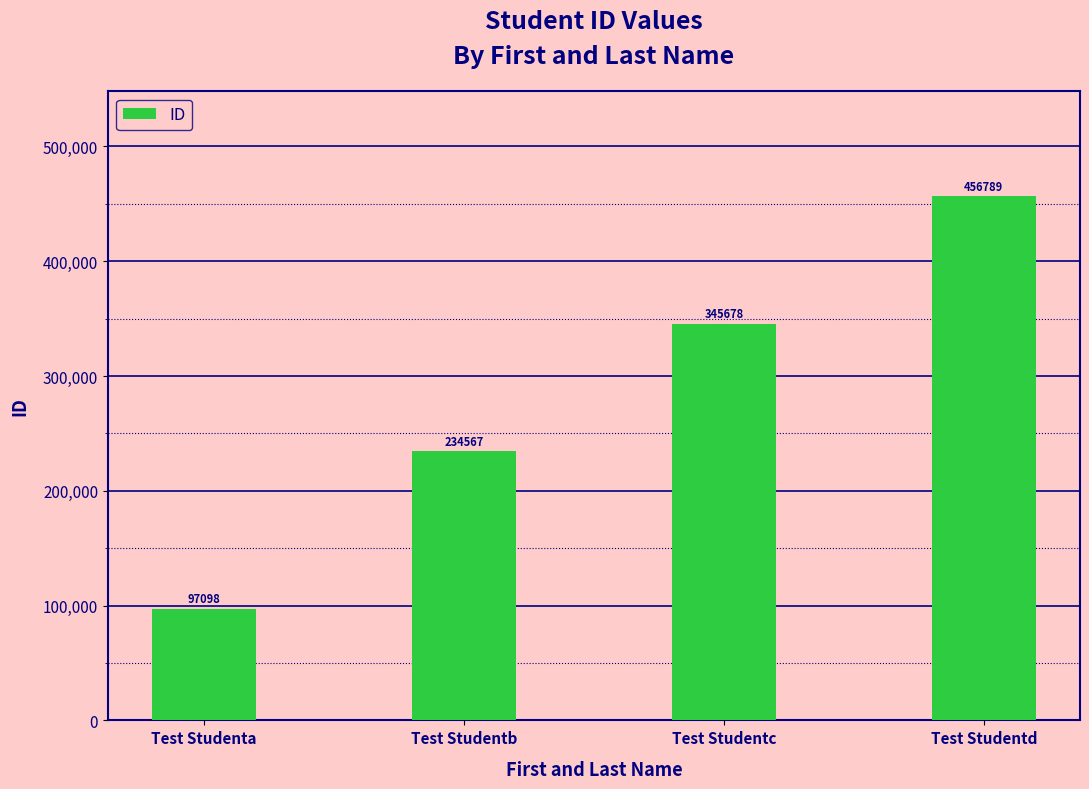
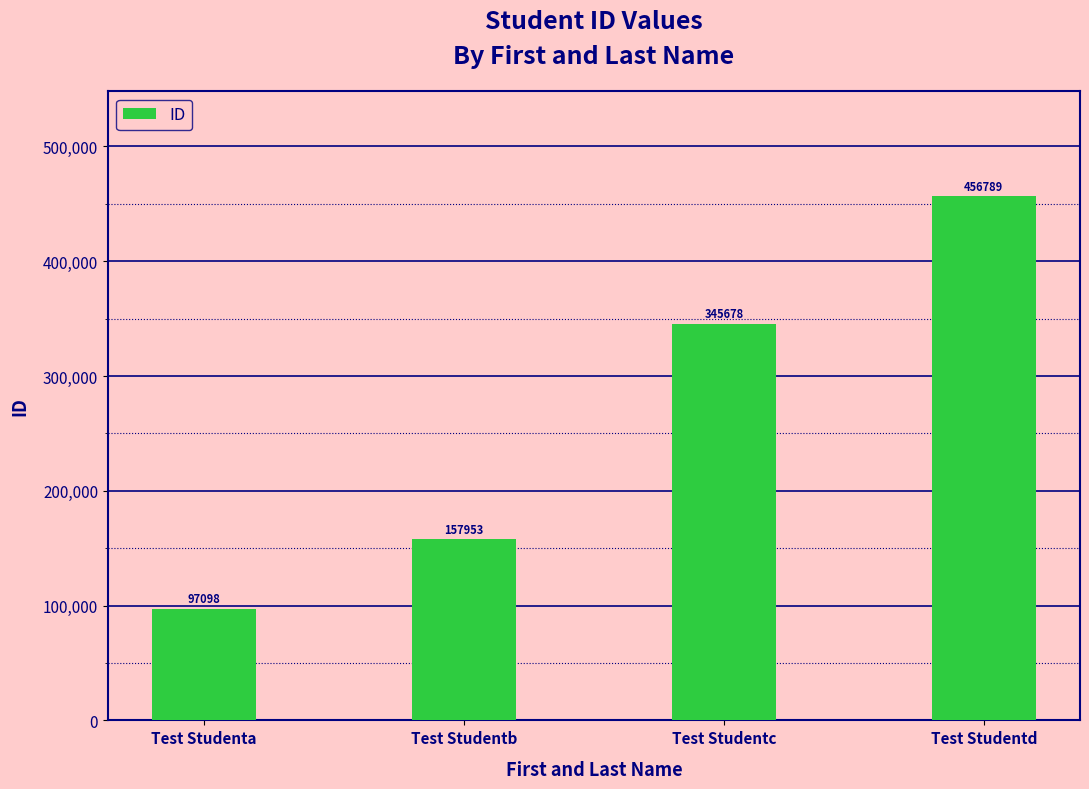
Test Studentb: 234567 -> 157953
